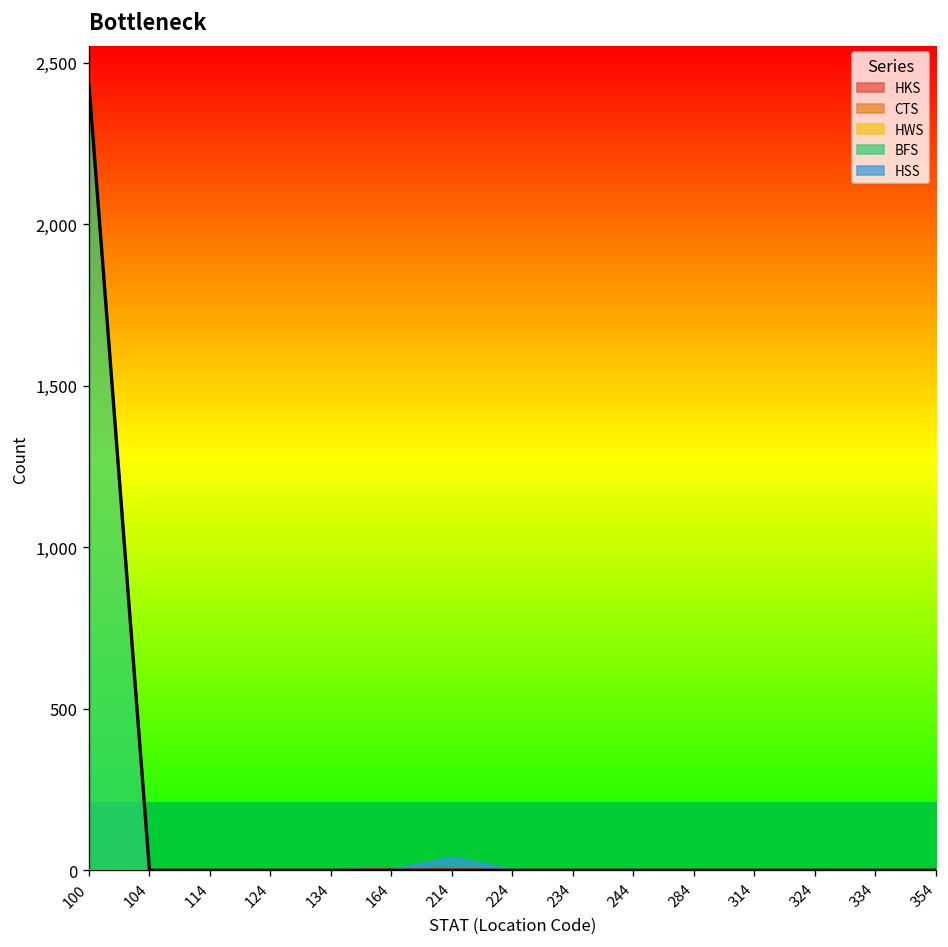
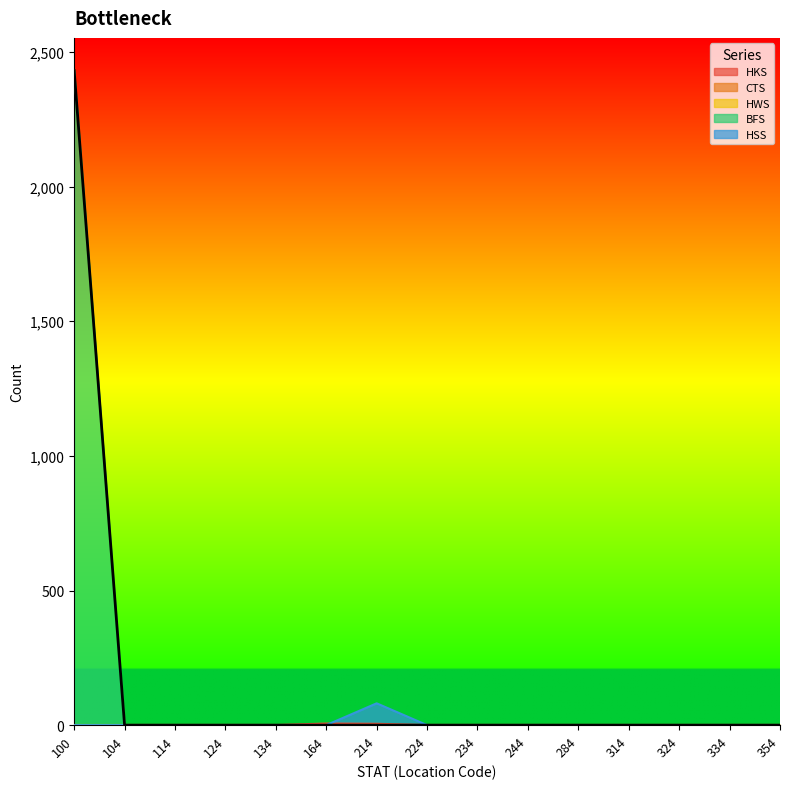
HSS, 214: 40 -> 80
